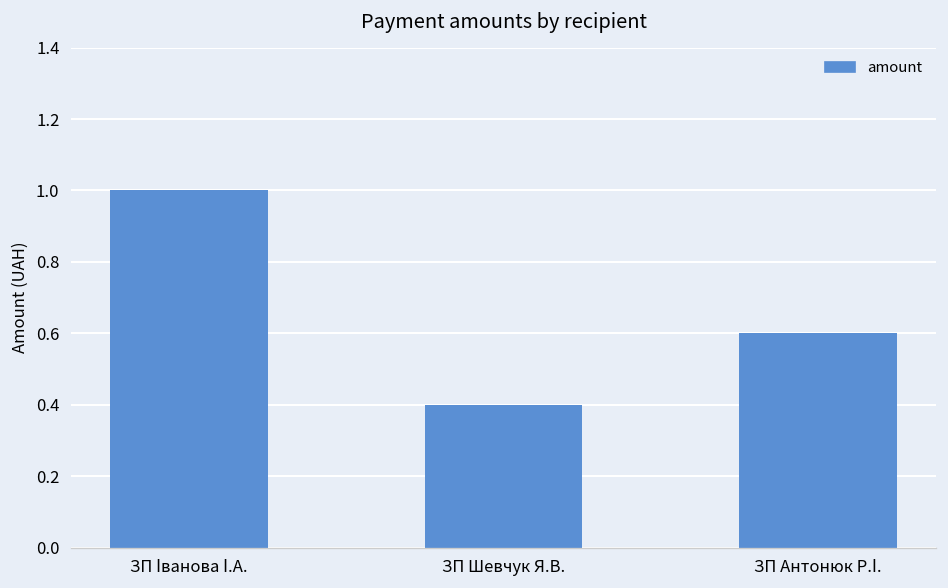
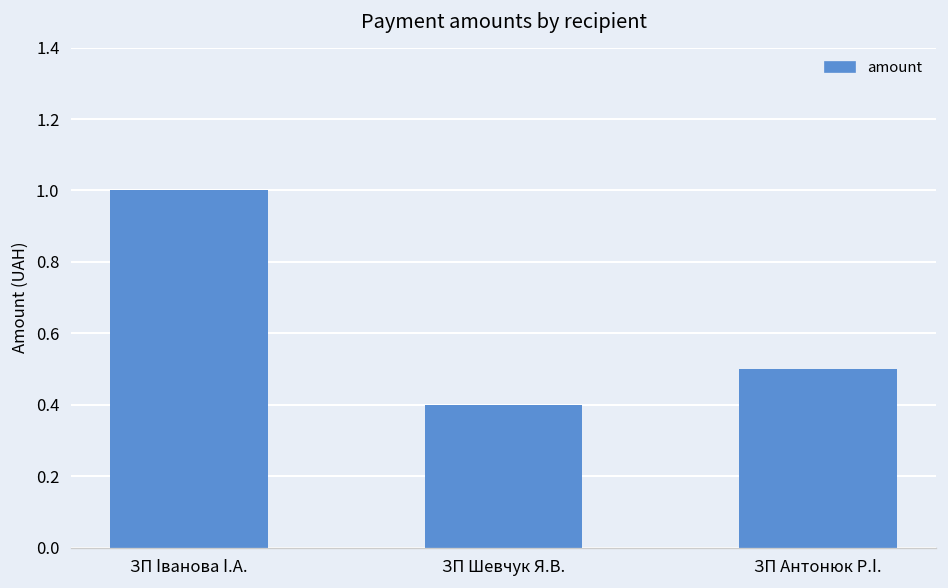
ЗП Антонюк Р.І.: 0.6 -> 0.5
